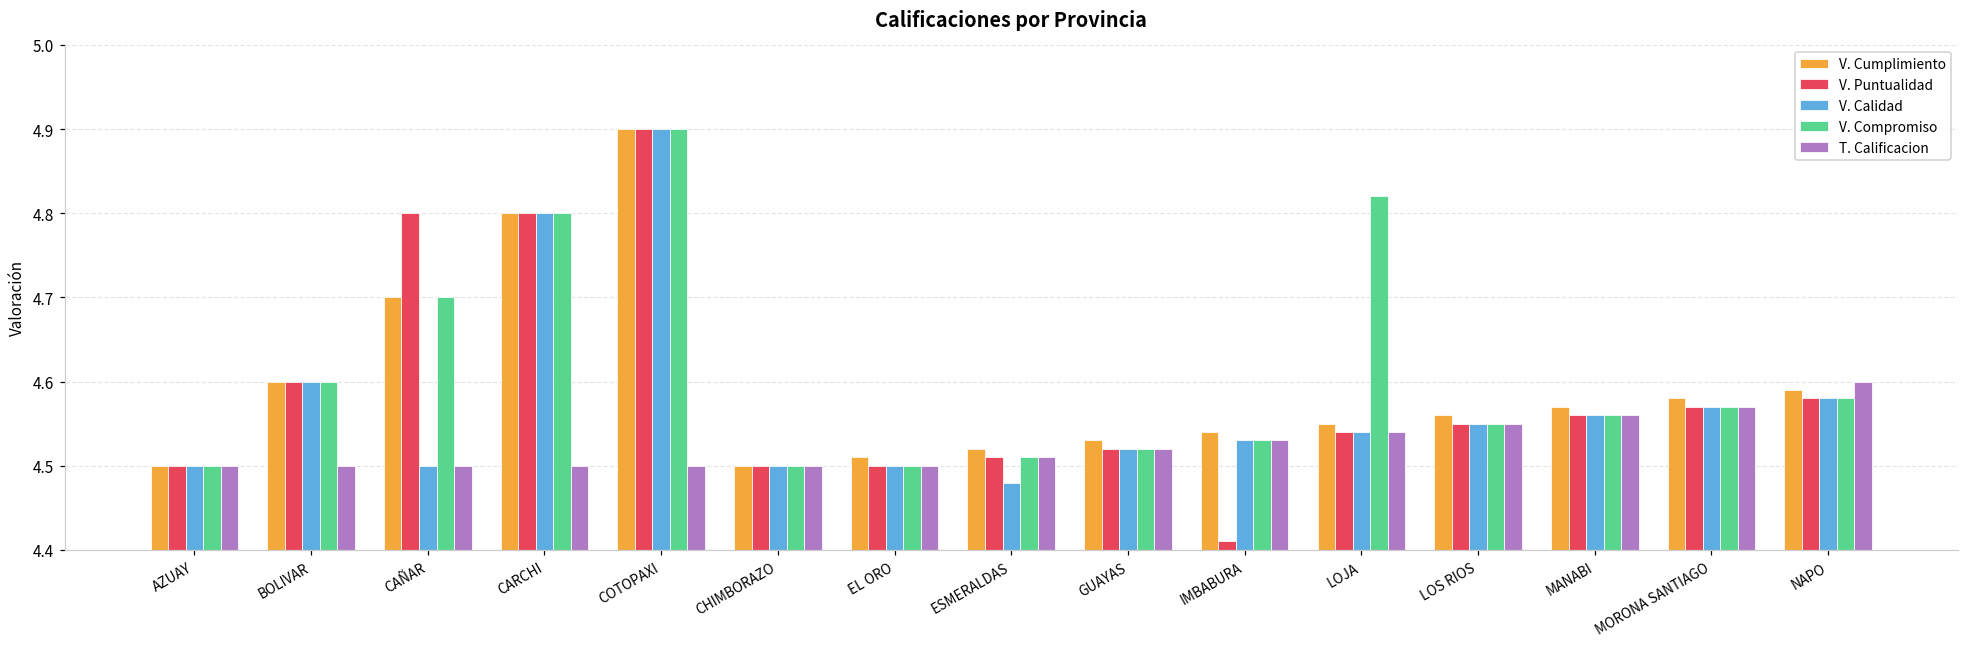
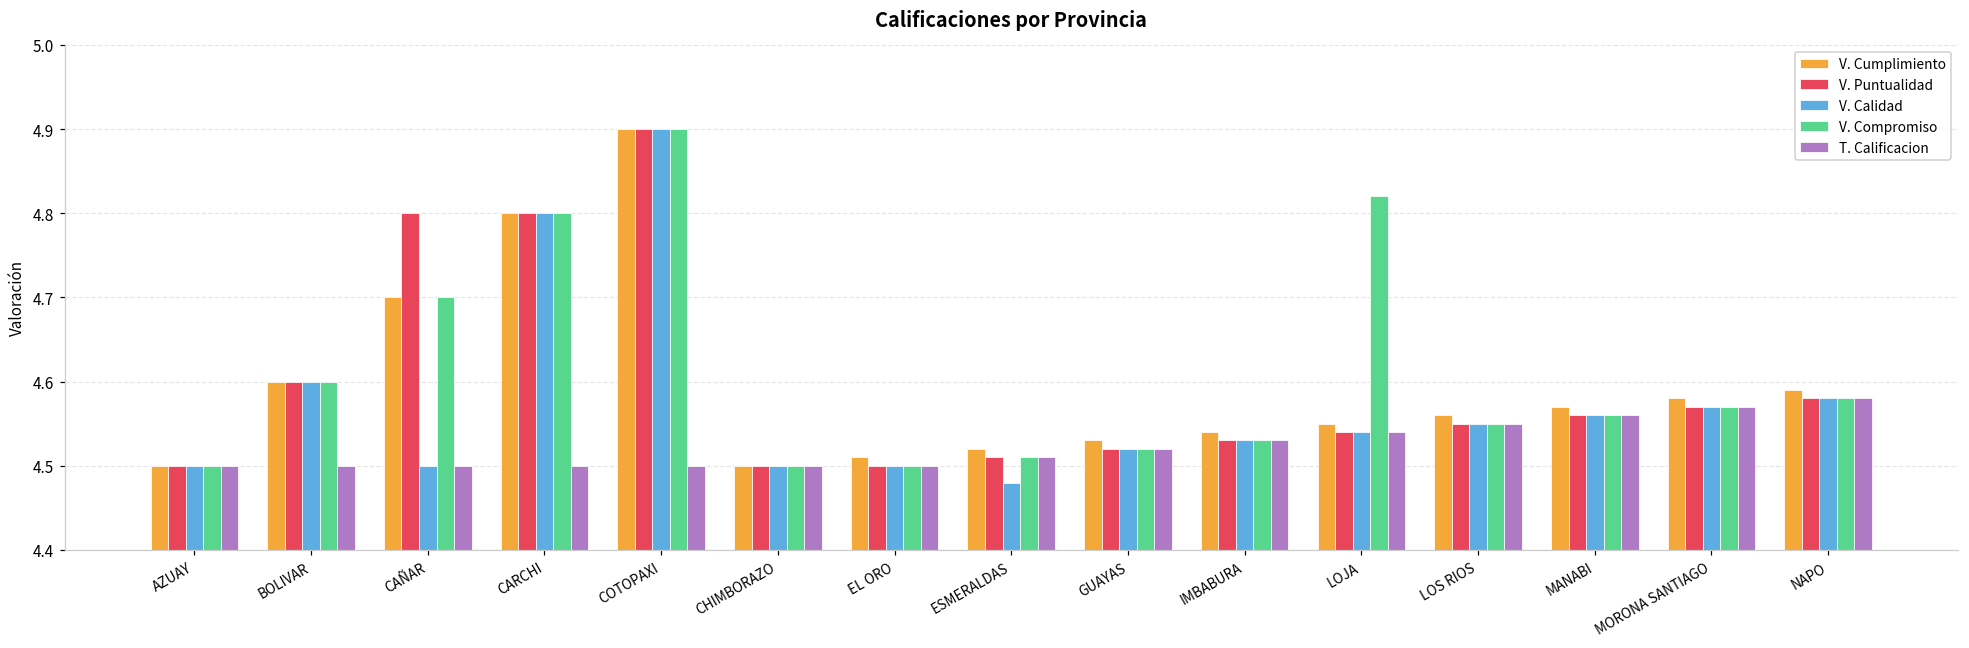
V. Puntualidad, IMBABURA: 4.41 -> 4.53
T. Calificacion, NAPO: 4.60 -> 4.58
